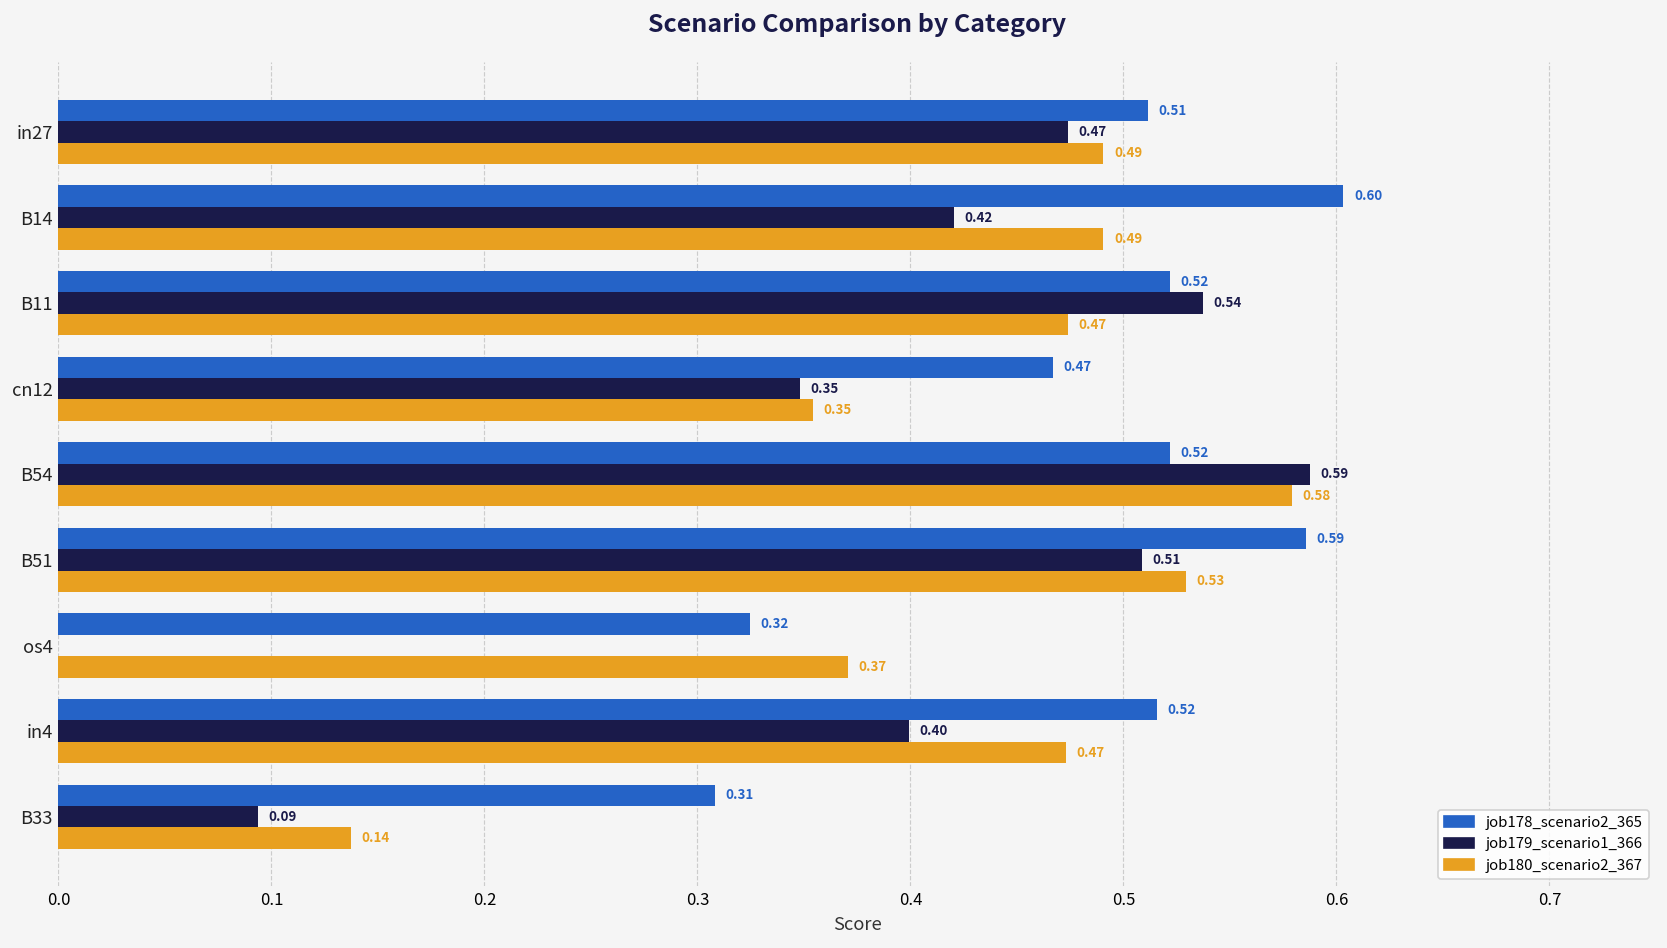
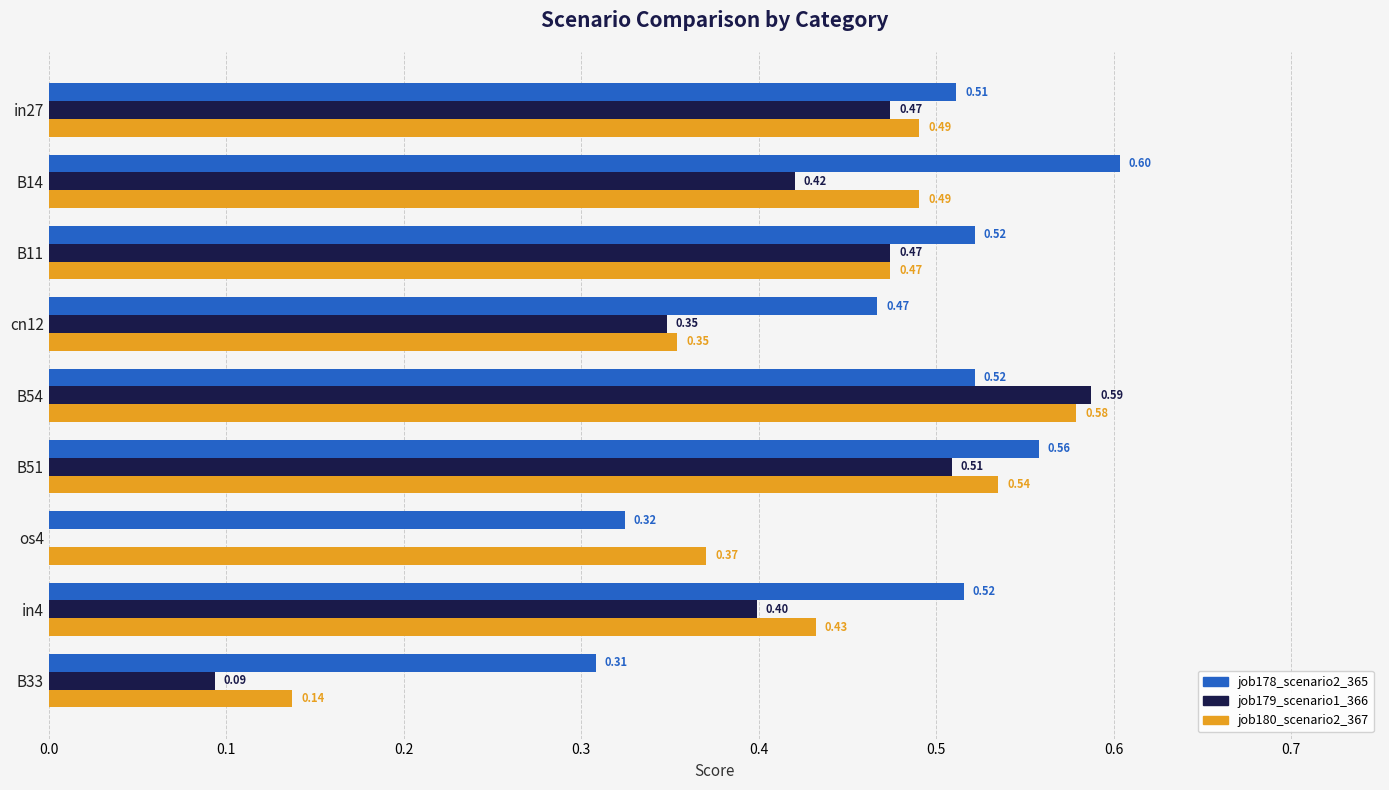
job179_scenario1_366, B11: 0.54 -> 0.47
job178_scenario2_365, B51: 0.59 -> 0.56
job180_scenario2_367, B51: 0.53 -> 0.54
job180_scenario2_367, in4: 0.47 -> 0.43
